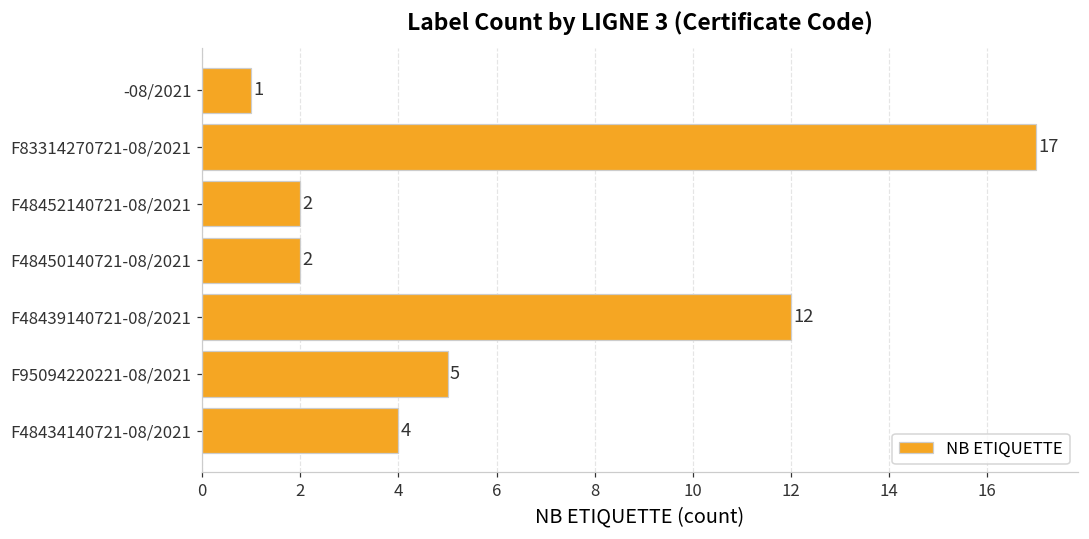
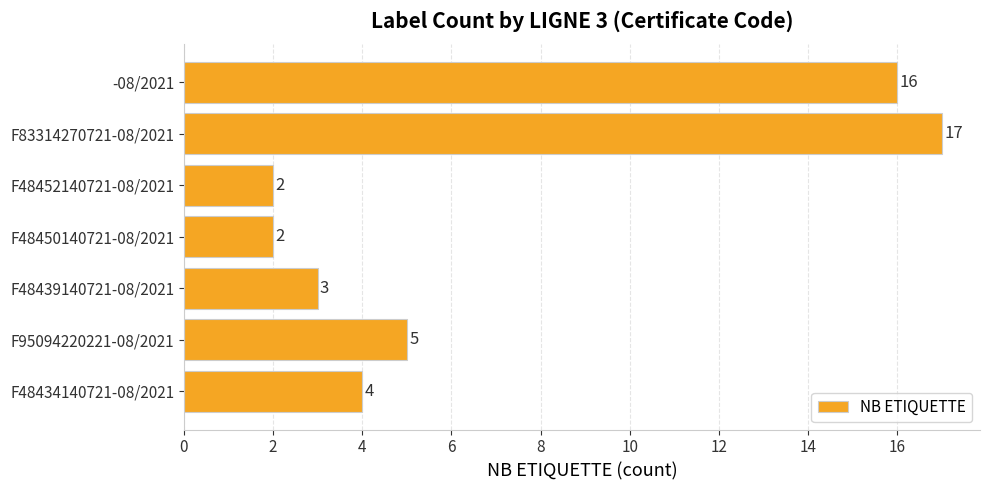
-08/2021: 1 -> 16
F48439140721-08/2021: 12 -> 3
